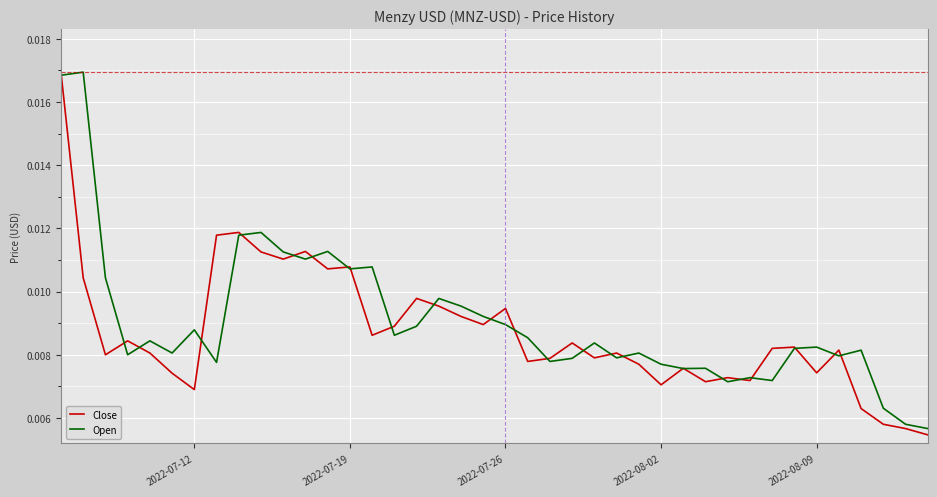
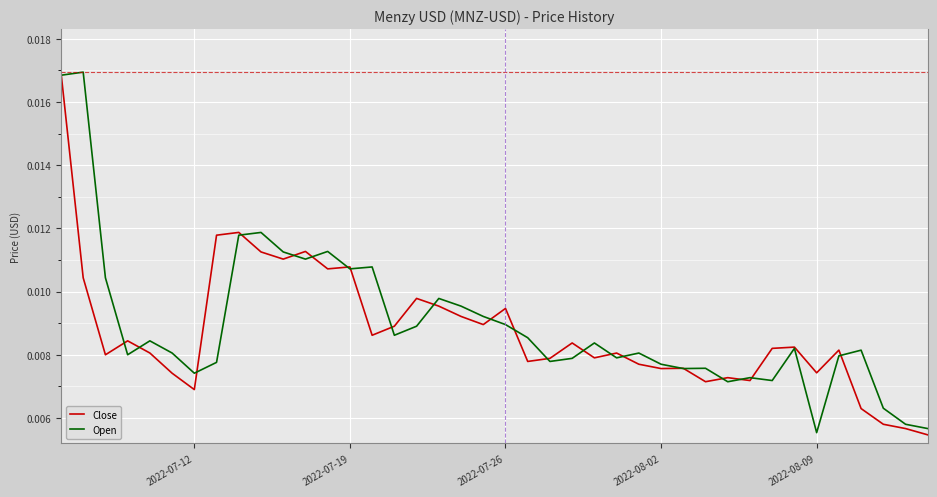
Open, 2022-07-12: 0.0088 -> 0.0074
Close, 2022-08-02: 0.0071 -> 0.0076
Open, 2022-08-09: 0.0082 -> 0.0055
